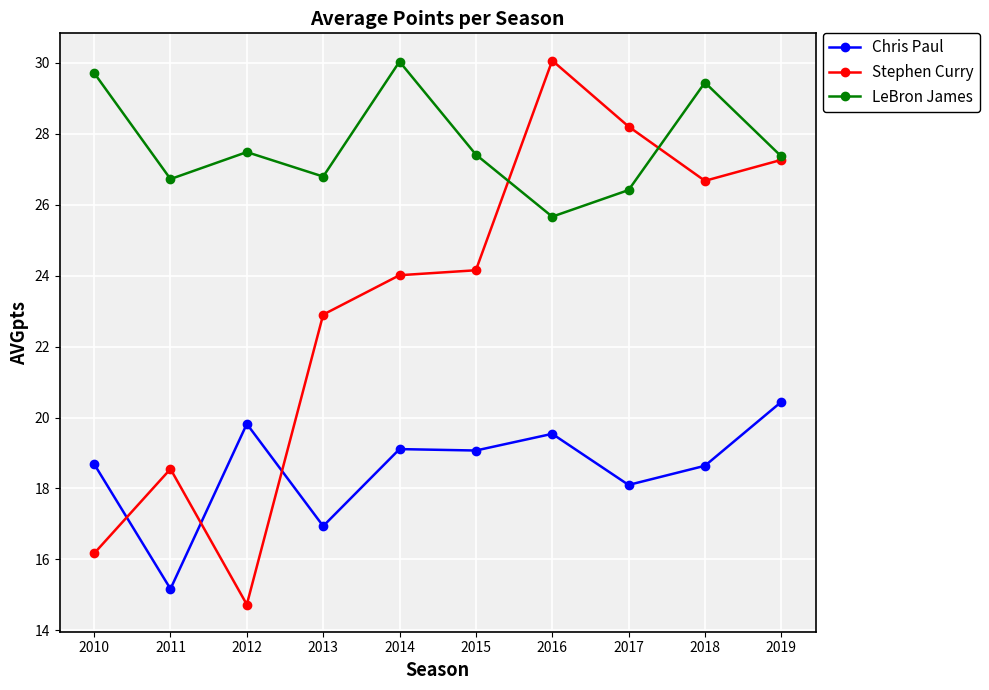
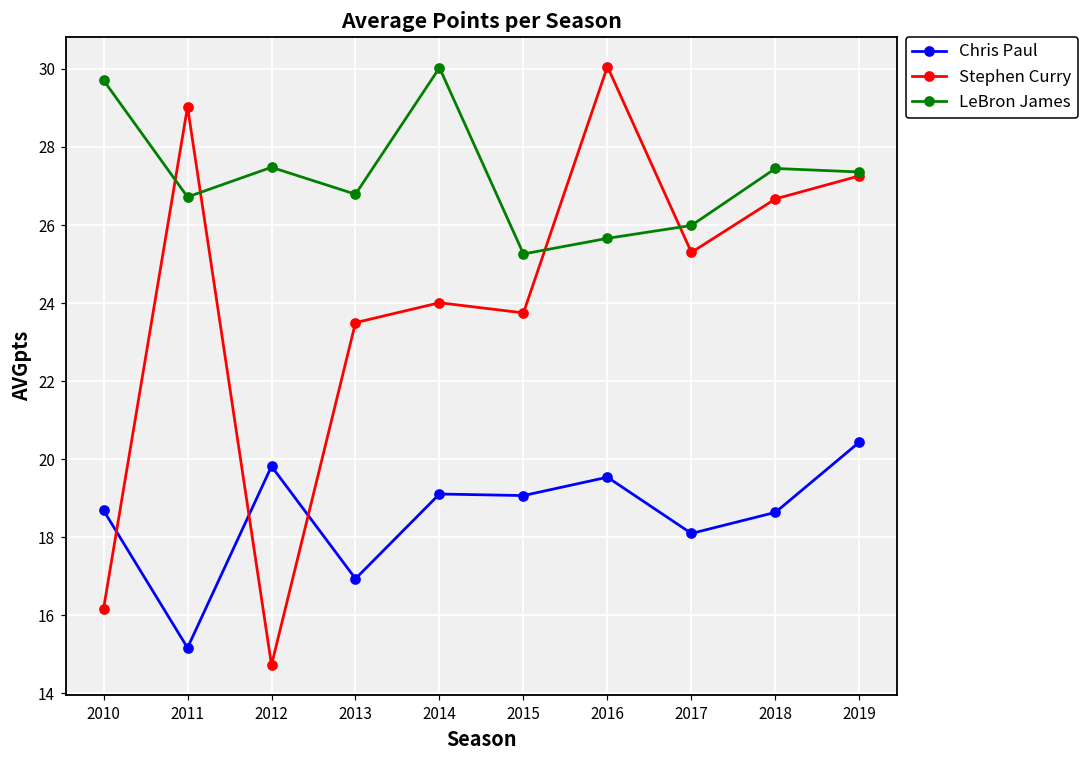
Stephen Curry, 2011: 18.6 -> 29.0
Stephen Curry, 2013: 22.9 -> 23.5
Stephen Curry, 2015: 24.2 -> 23.8
LeBron James, 2015: 27.4 -> 25.3
Stephen Curry, 2017: 28.2 -> 25.3
LeBron James, 2017: 26.4 -> 26.0
LeBron James, 2018: 29.4 -> 27.5
